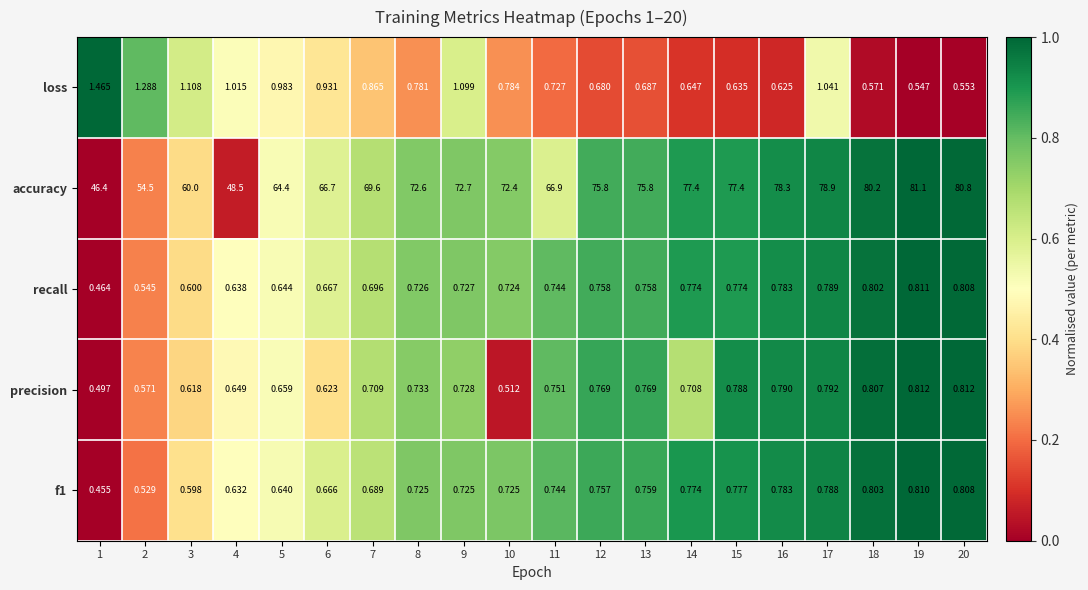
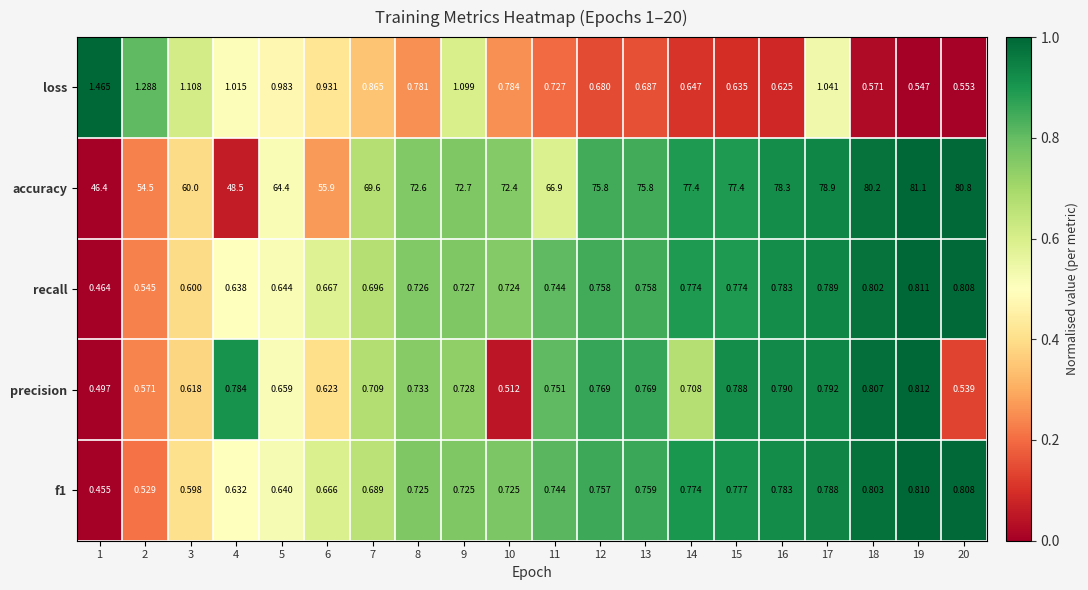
accuracy, 6: 66.7 -> 55.9
precision, 4: 0.649 -> 0.784
precision, 20: 0.812 -> 0.539
